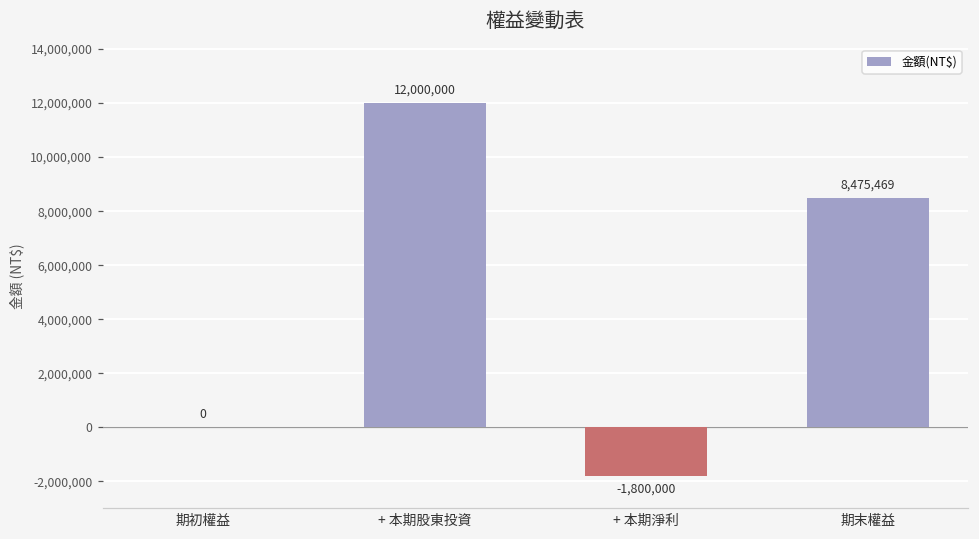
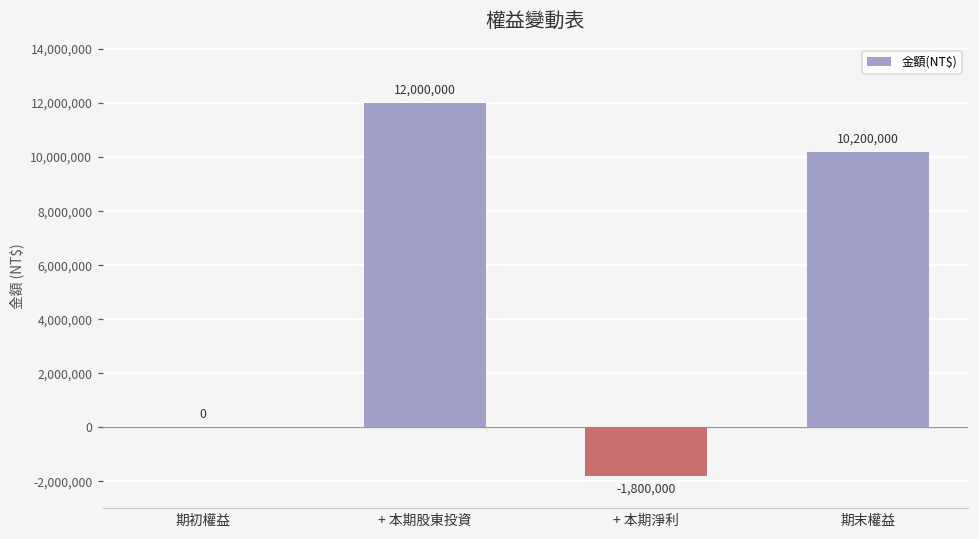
期末權益: 8,475,469 -> 10,200,000
